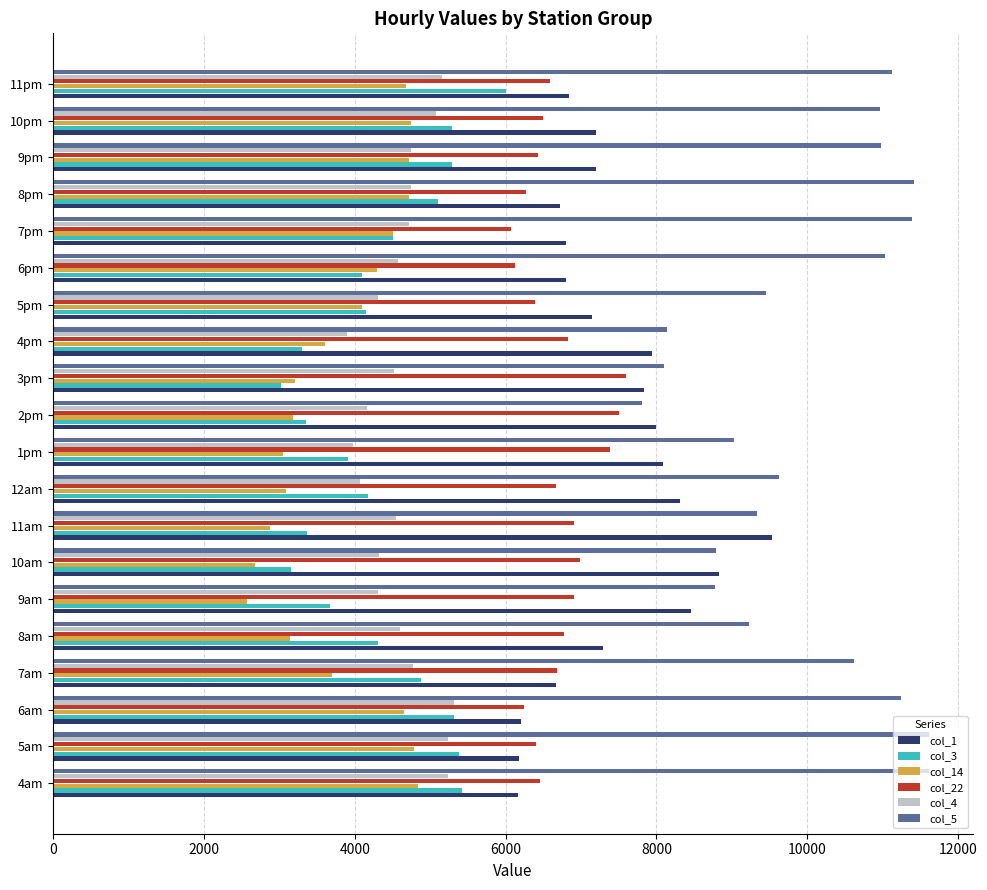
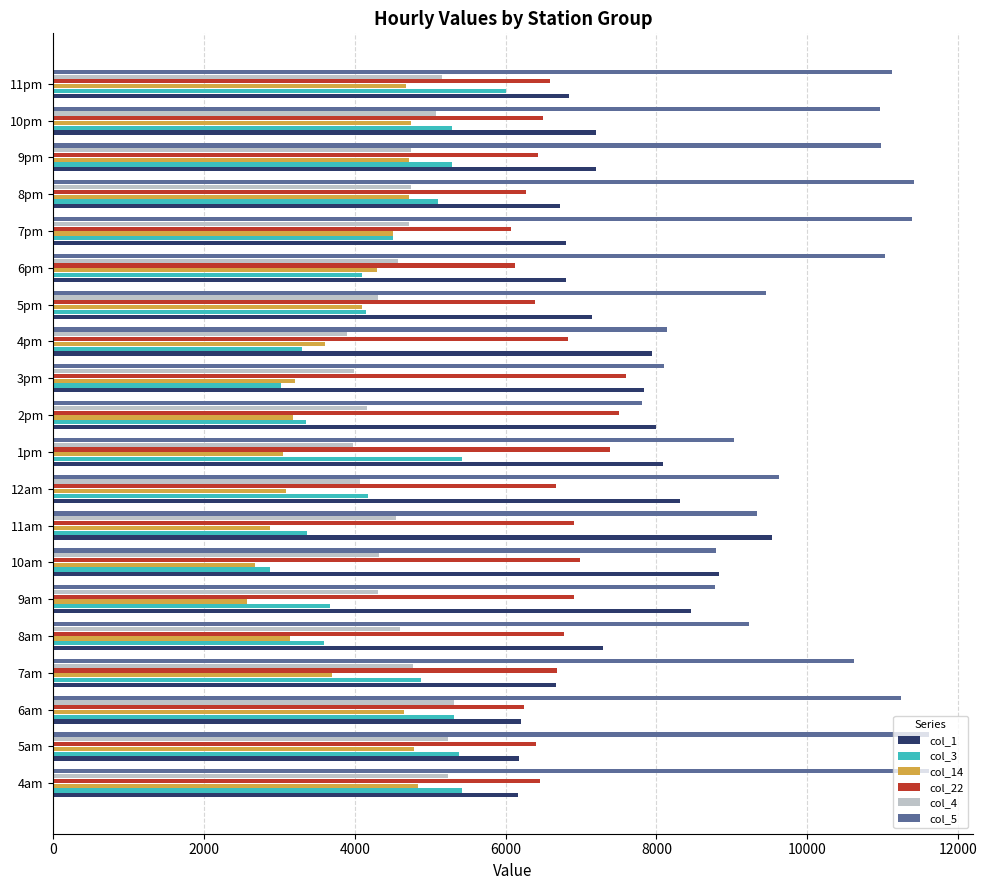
col_4, 3pm: 4500 -> 4000
col_3, 1pm: 3900 -> 5400
col_3, 10am: 3200 -> 2900
col_3, 8am: 4300 -> 3600
